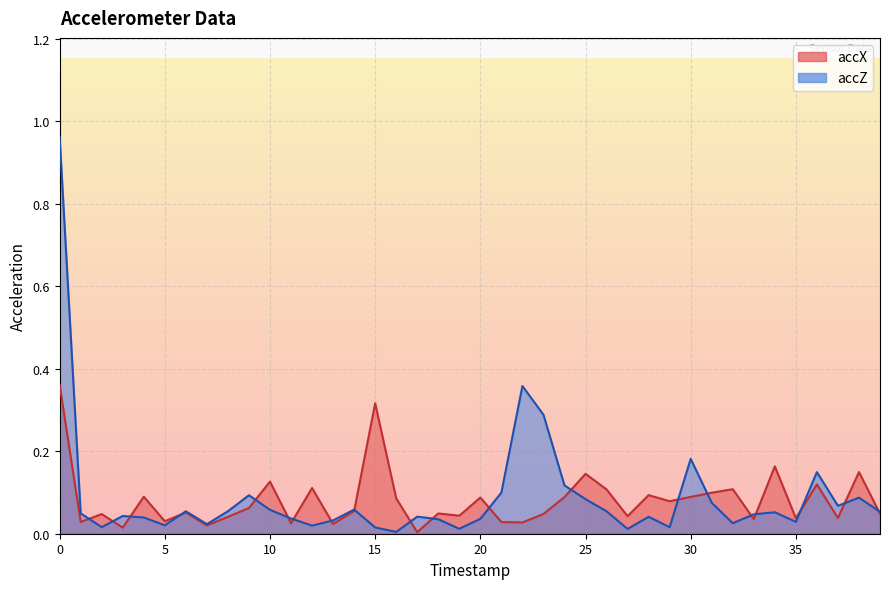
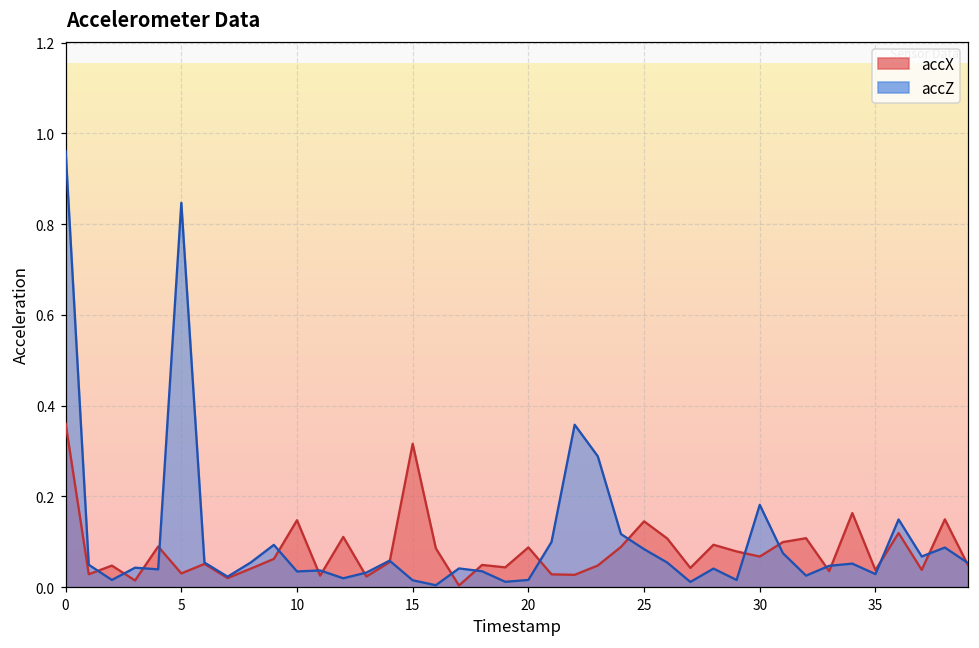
accZ, 5: 0.02 -> 0.85
accX, 10: 0.13 -> 0.15
accZ, 10: 0.06 -> 0.03
accZ, 20: 0.04 -> 0.02
accX, 30: 0.09 -> 0.07
